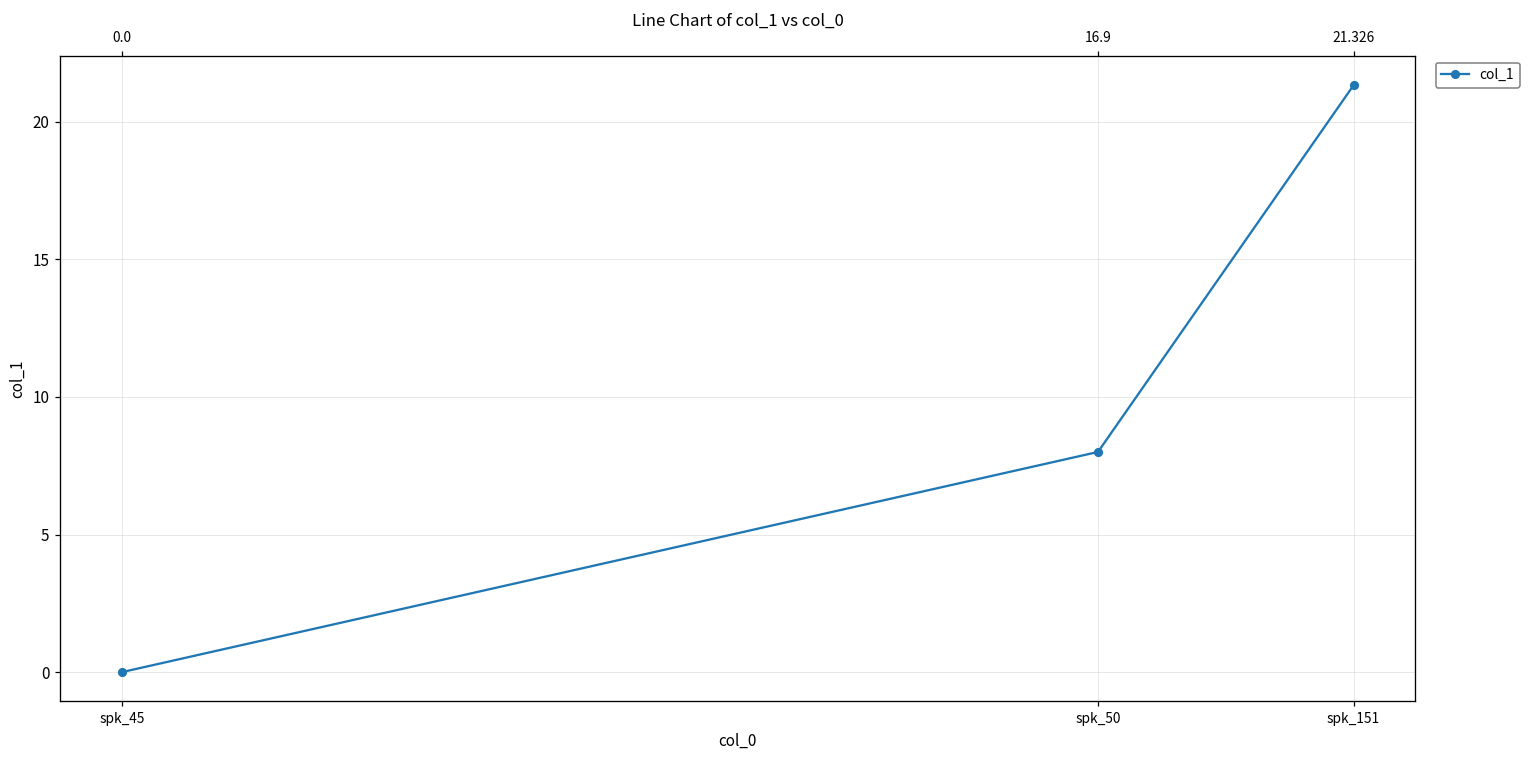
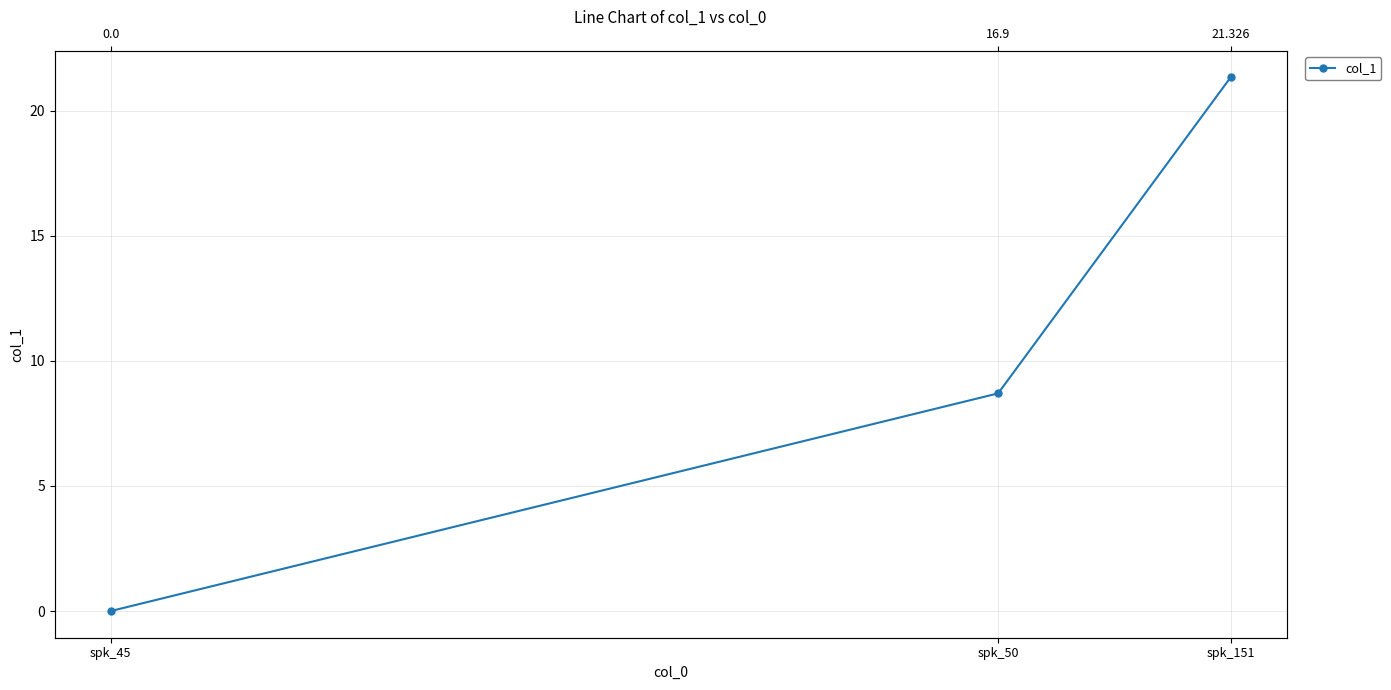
spk_50: 8.0 -> 8.7
